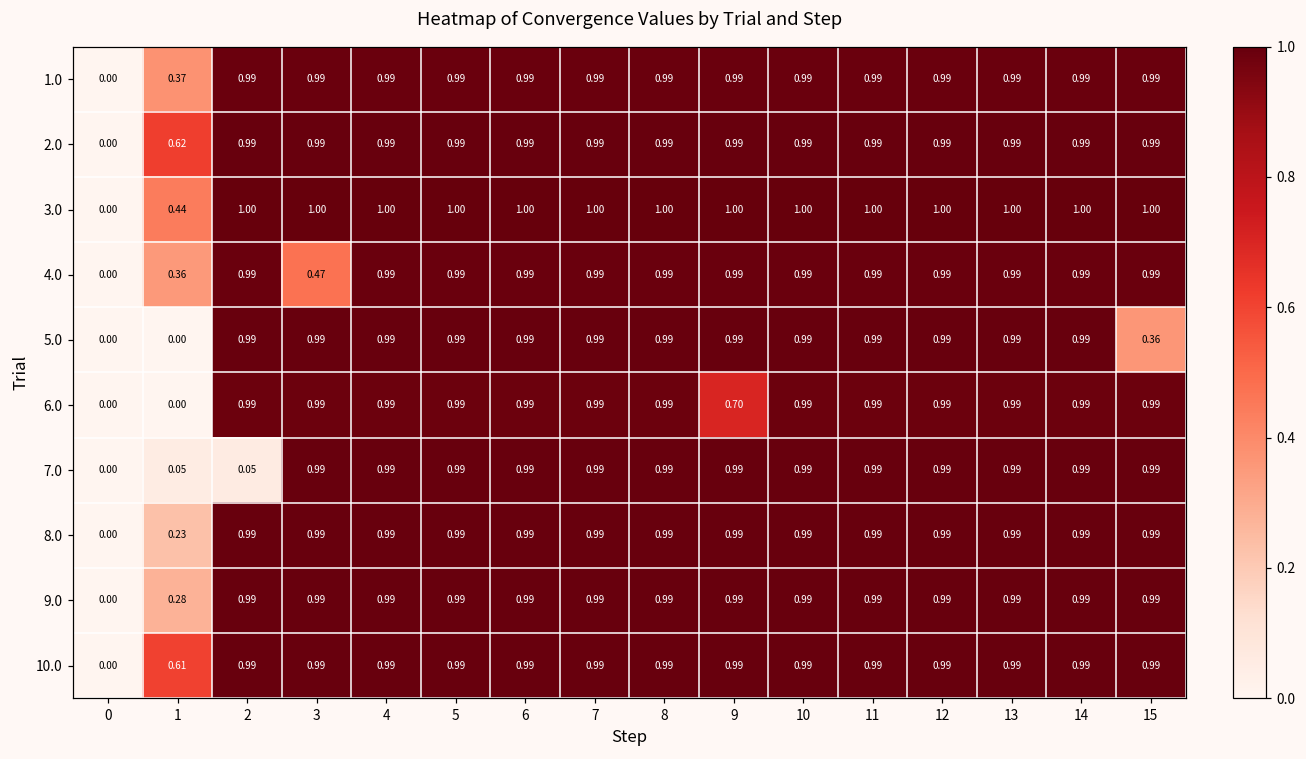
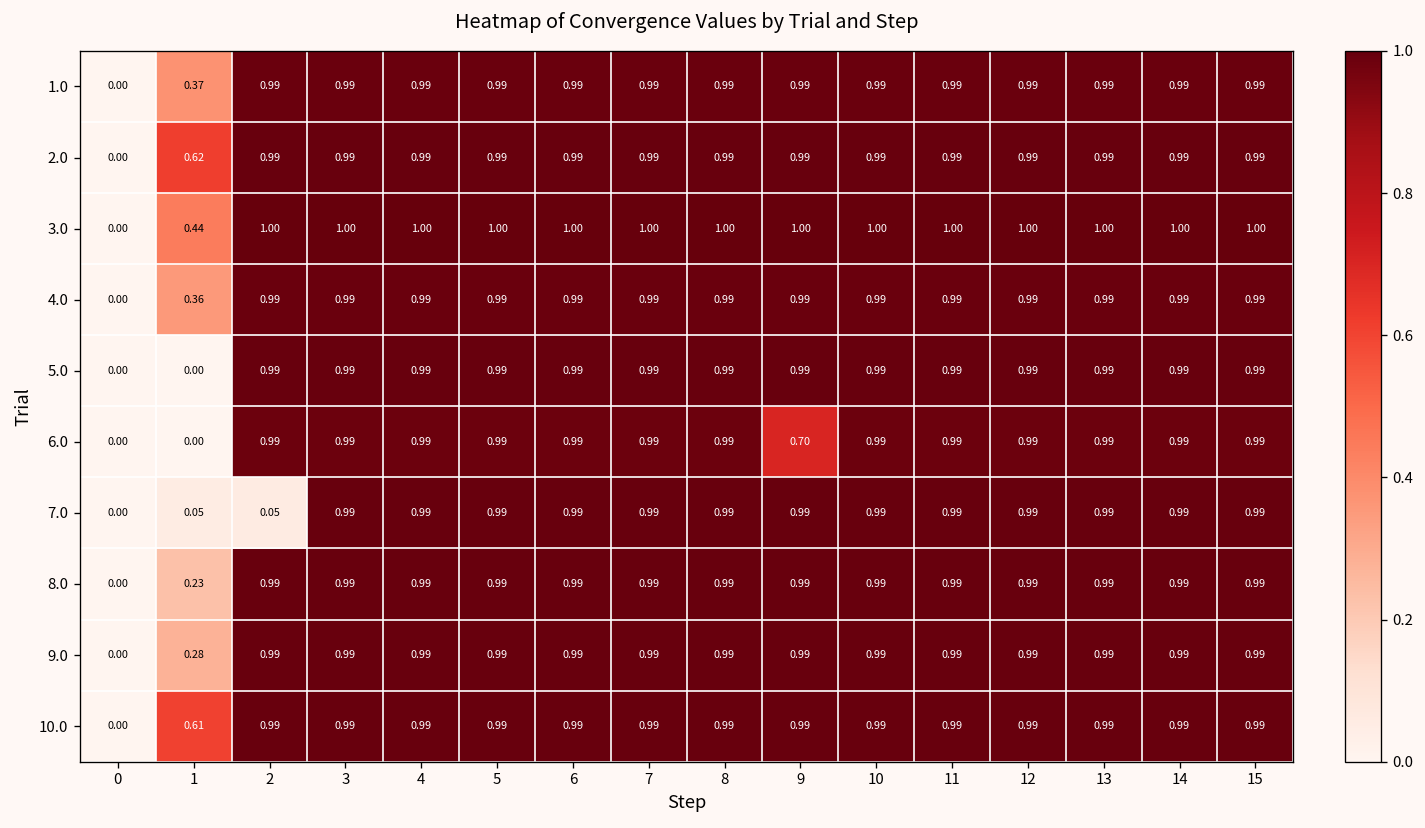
4.0, 3: 0.47 -> 0.99
5.0, 15: 0.36 -> 0.99
